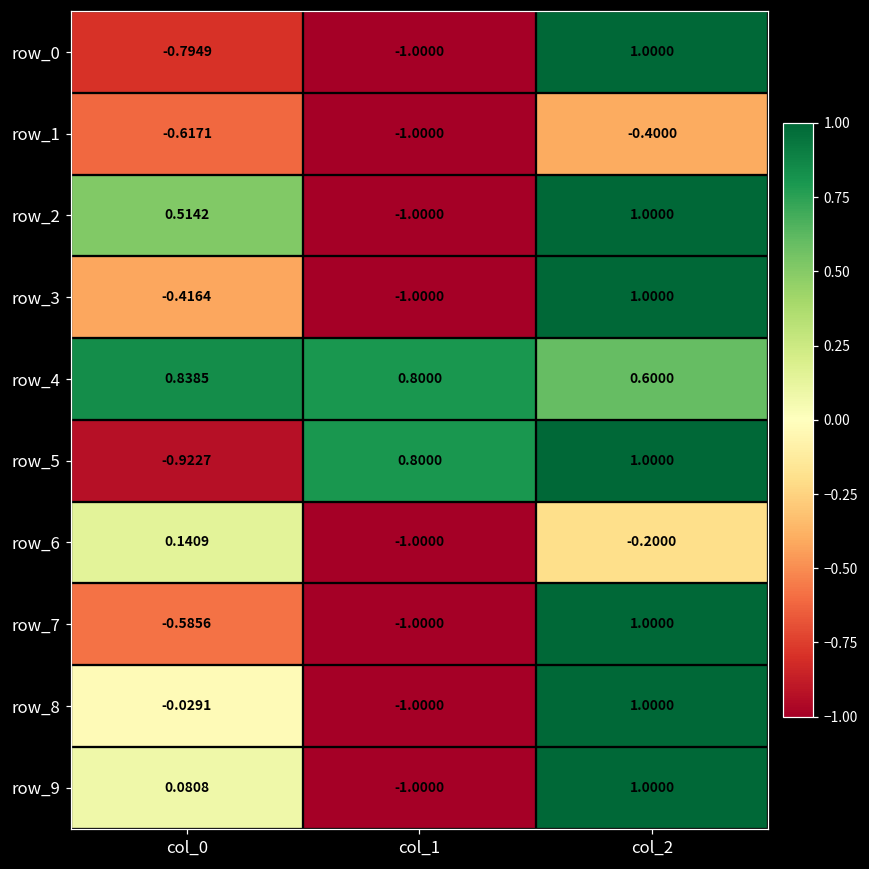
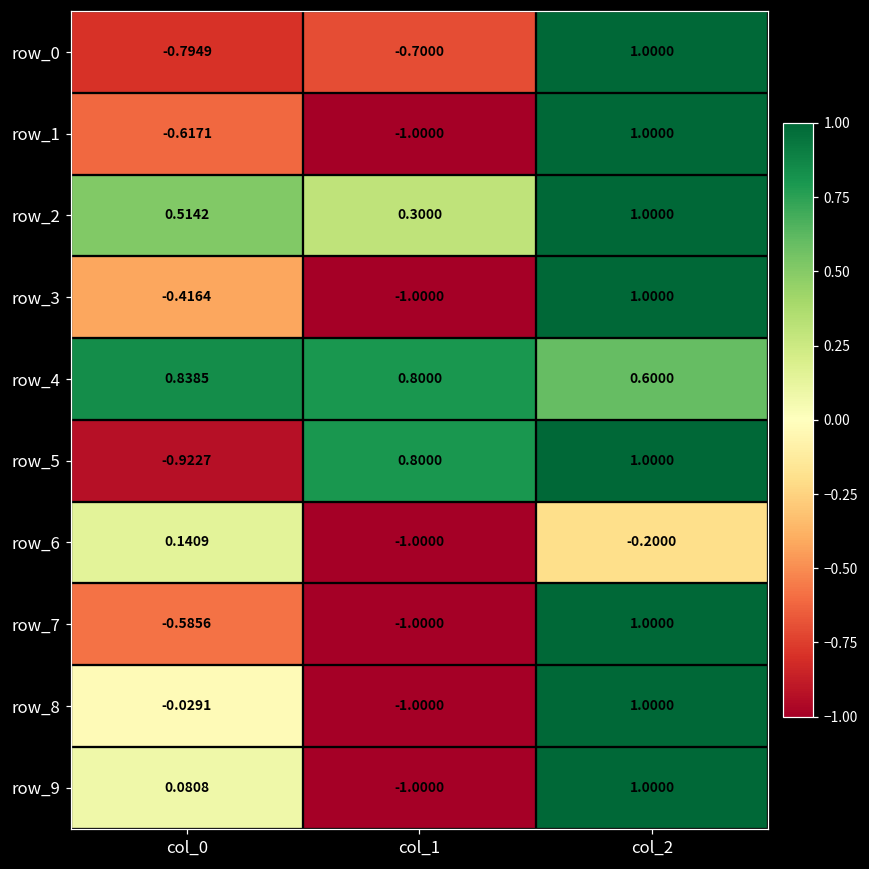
row_0, col_1: -1.0000 -> -0.7000
row_1, col_2: -0.4000 -> 1.0000
row_2, col_1: -1.0000 -> 0.3000
